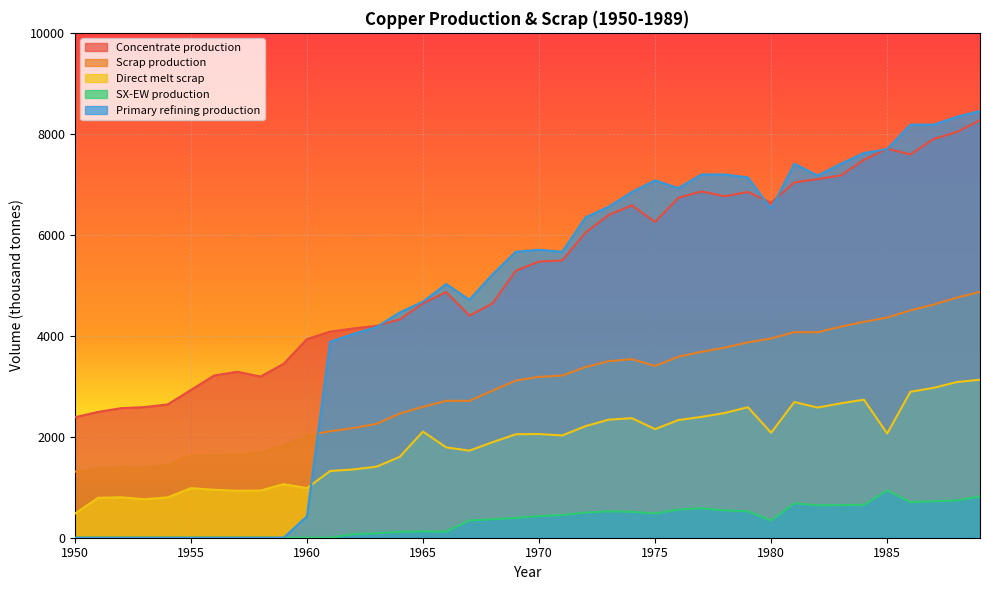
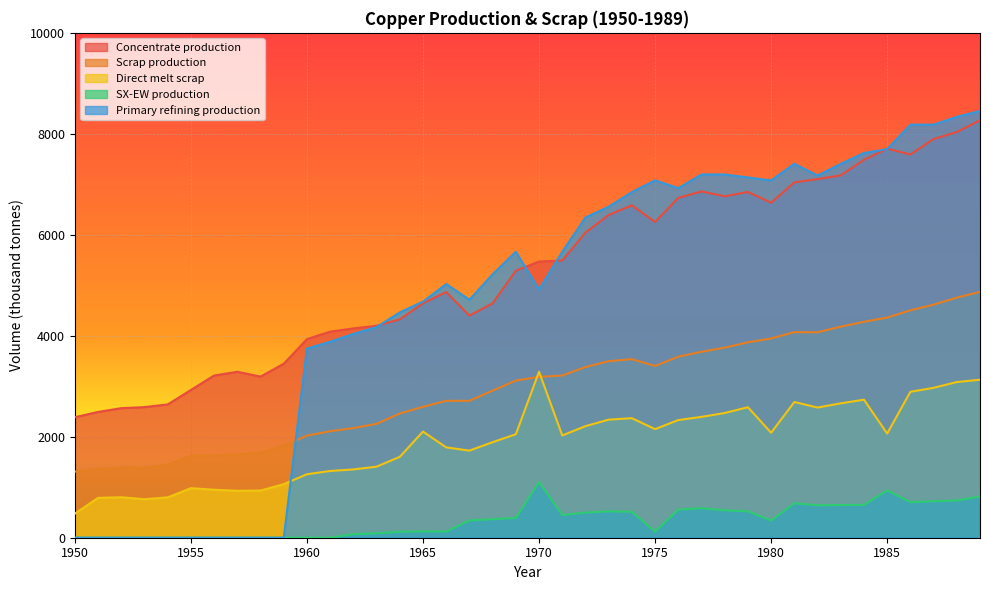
Direct melt scrap, 1960: 1000 -> 1300
Primary refining production, 1960: 400 -> 3700
Direct melt scrap, 1970: 2100 -> 3300
SX-EW production, 1970: 400 -> 1100
Primary refining production, 1970: 5700 -> 4900
SX-EW production, 1975: 500 -> 100
Primary refining production, 1980: 6500 -> 7100
